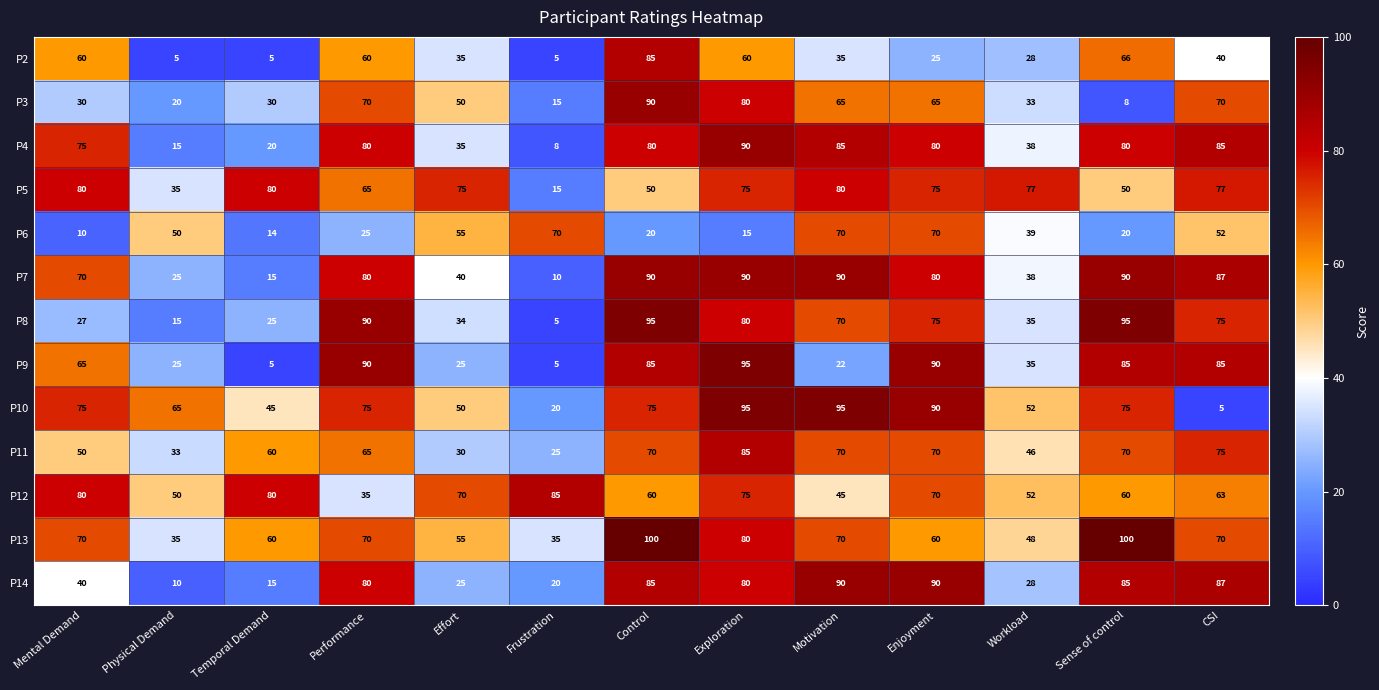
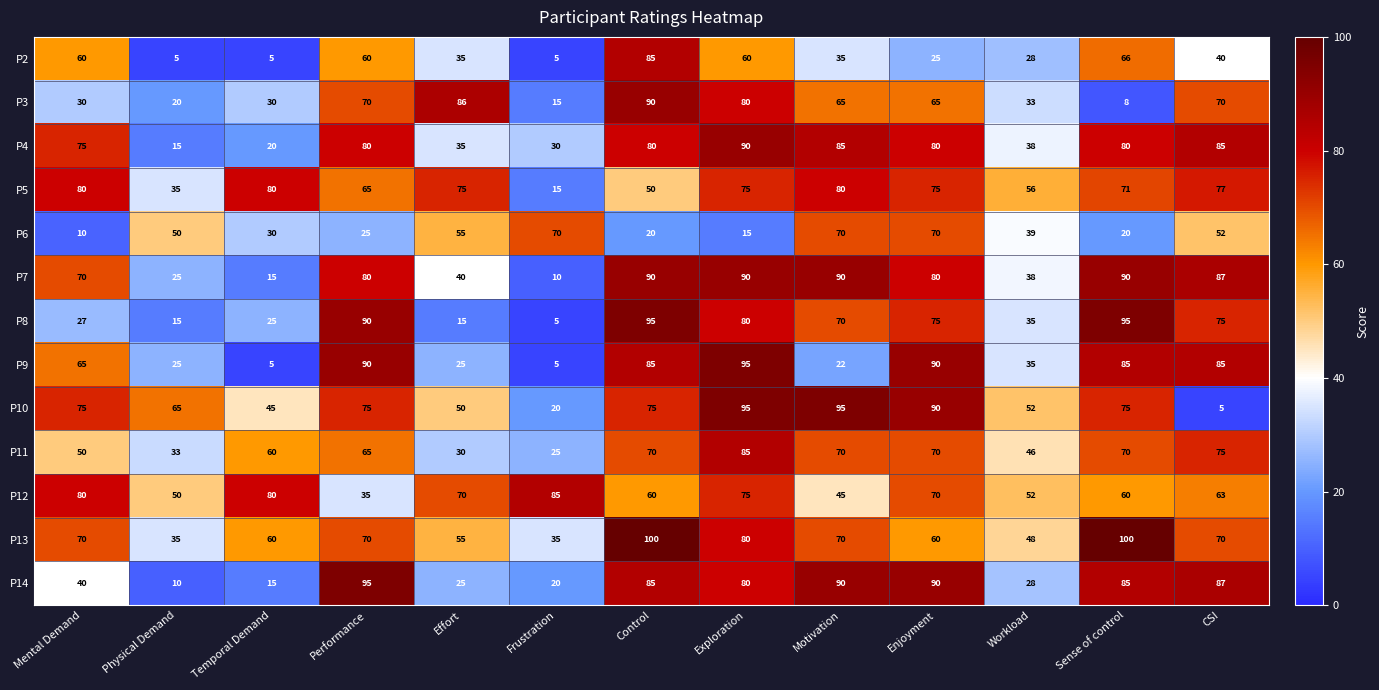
P3, Effort: 50 -> 86
P4, Frustration: 8 -> 30
P5, Workload: 77 -> 56
P5, Sense of control: 50 -> 71
P6, Temporal Demand: 14 -> 30
P8, Effort: 34 -> 15
P14, Performance: 80 -> 95
